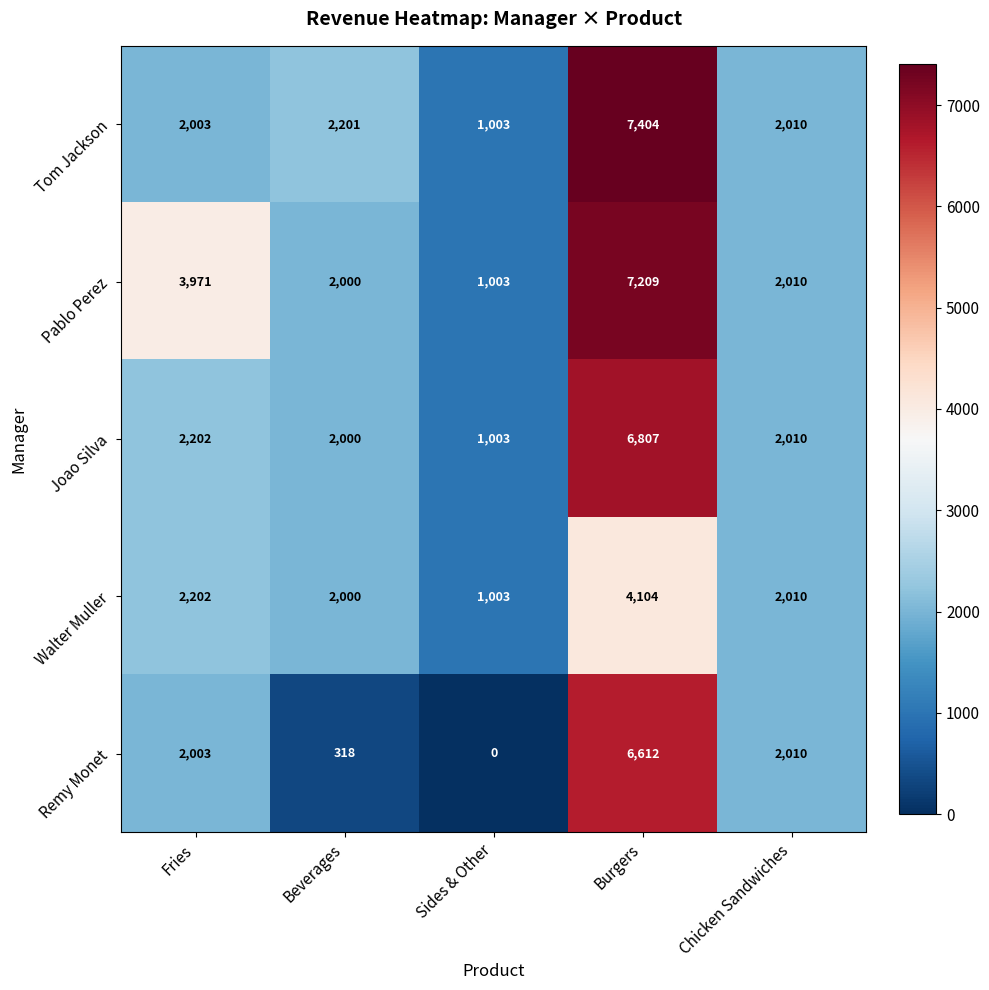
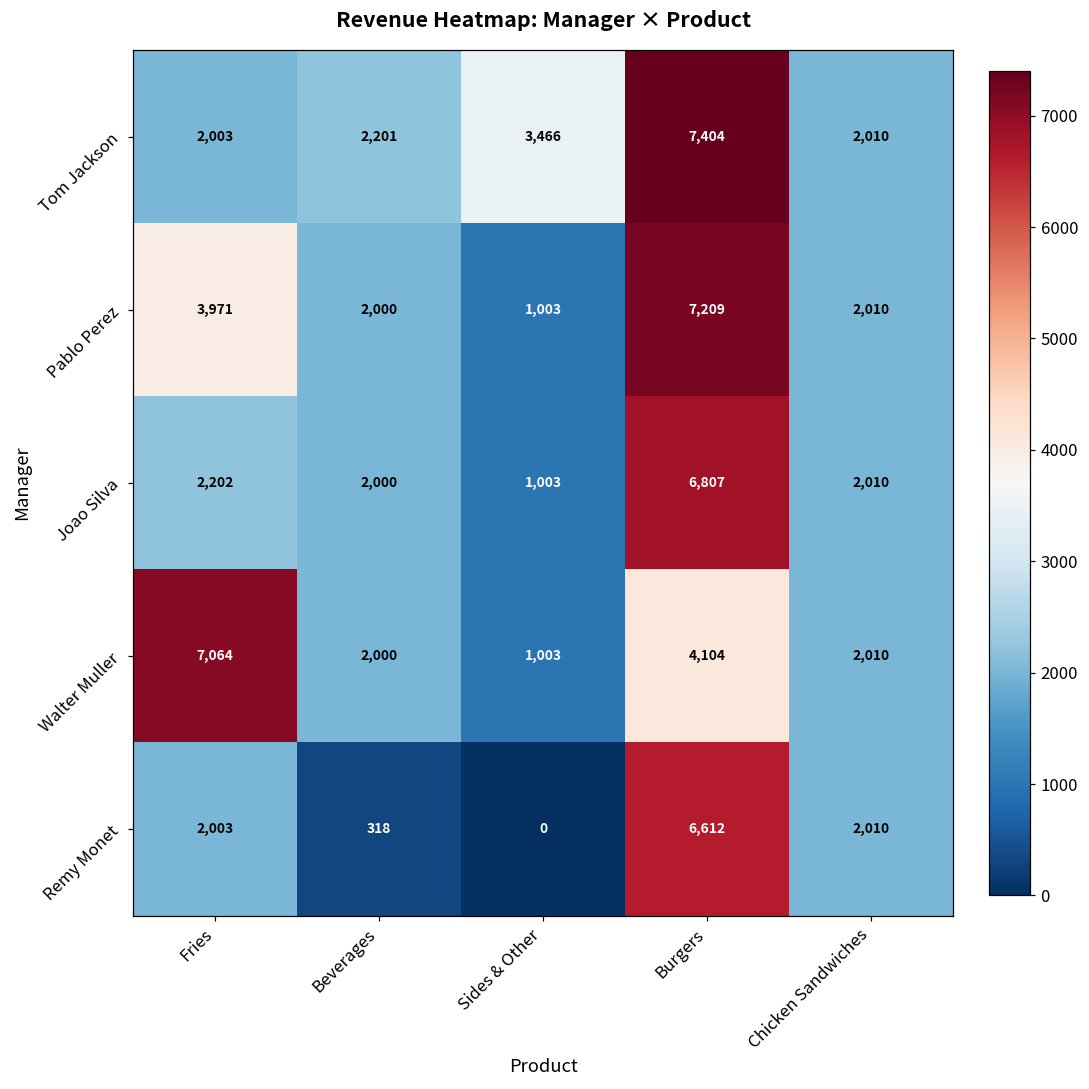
Tom Jackson, Sides & Other: 1,003 -> 3,466
Walter Muller, Fries: 2,202 -> 7,064
